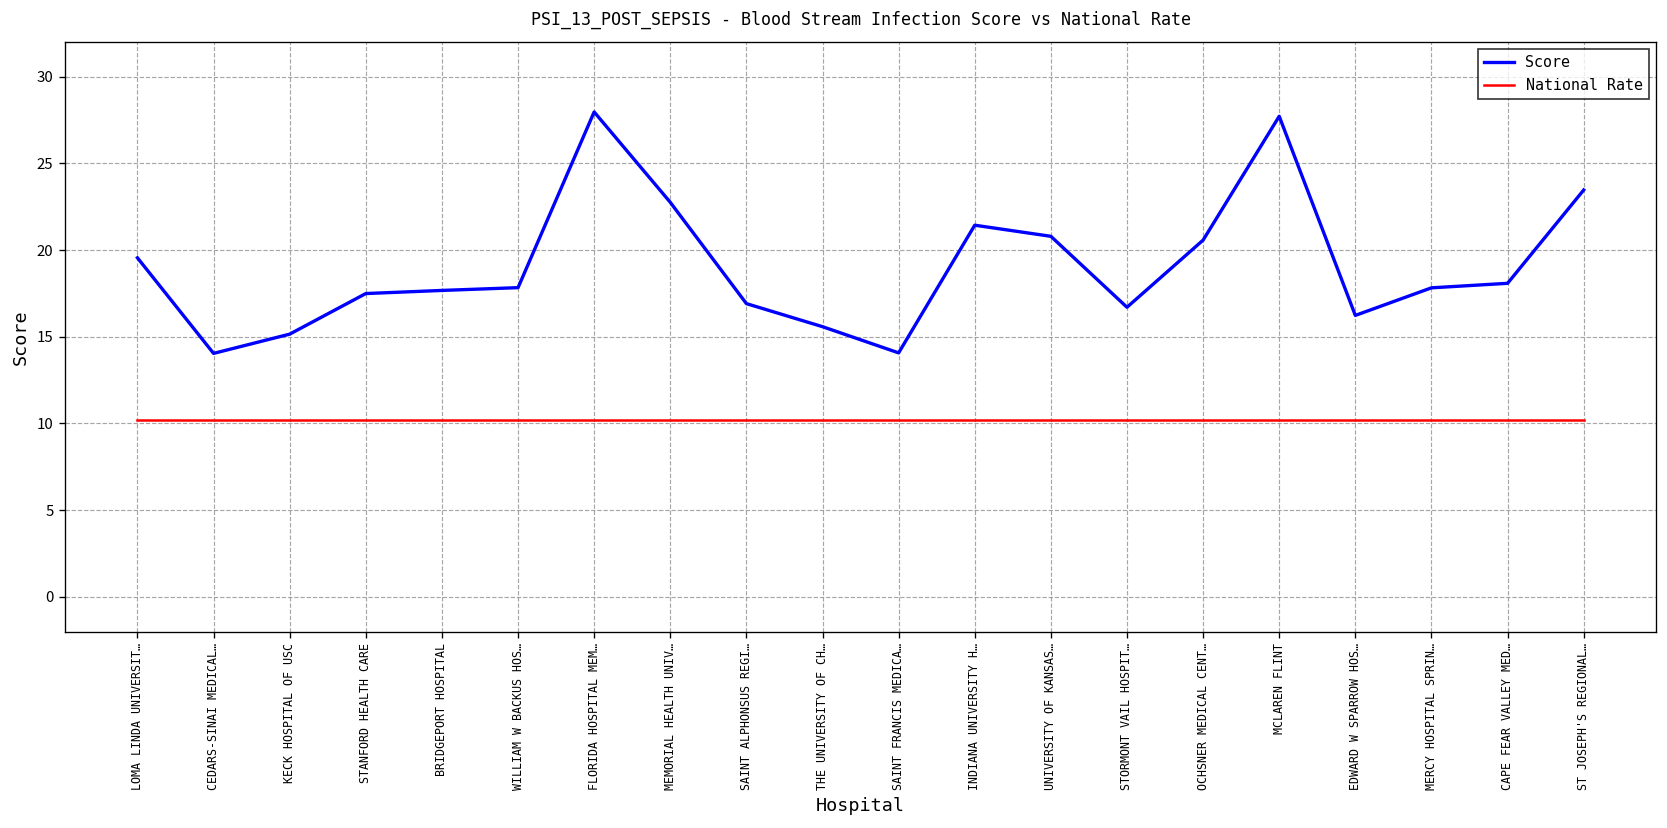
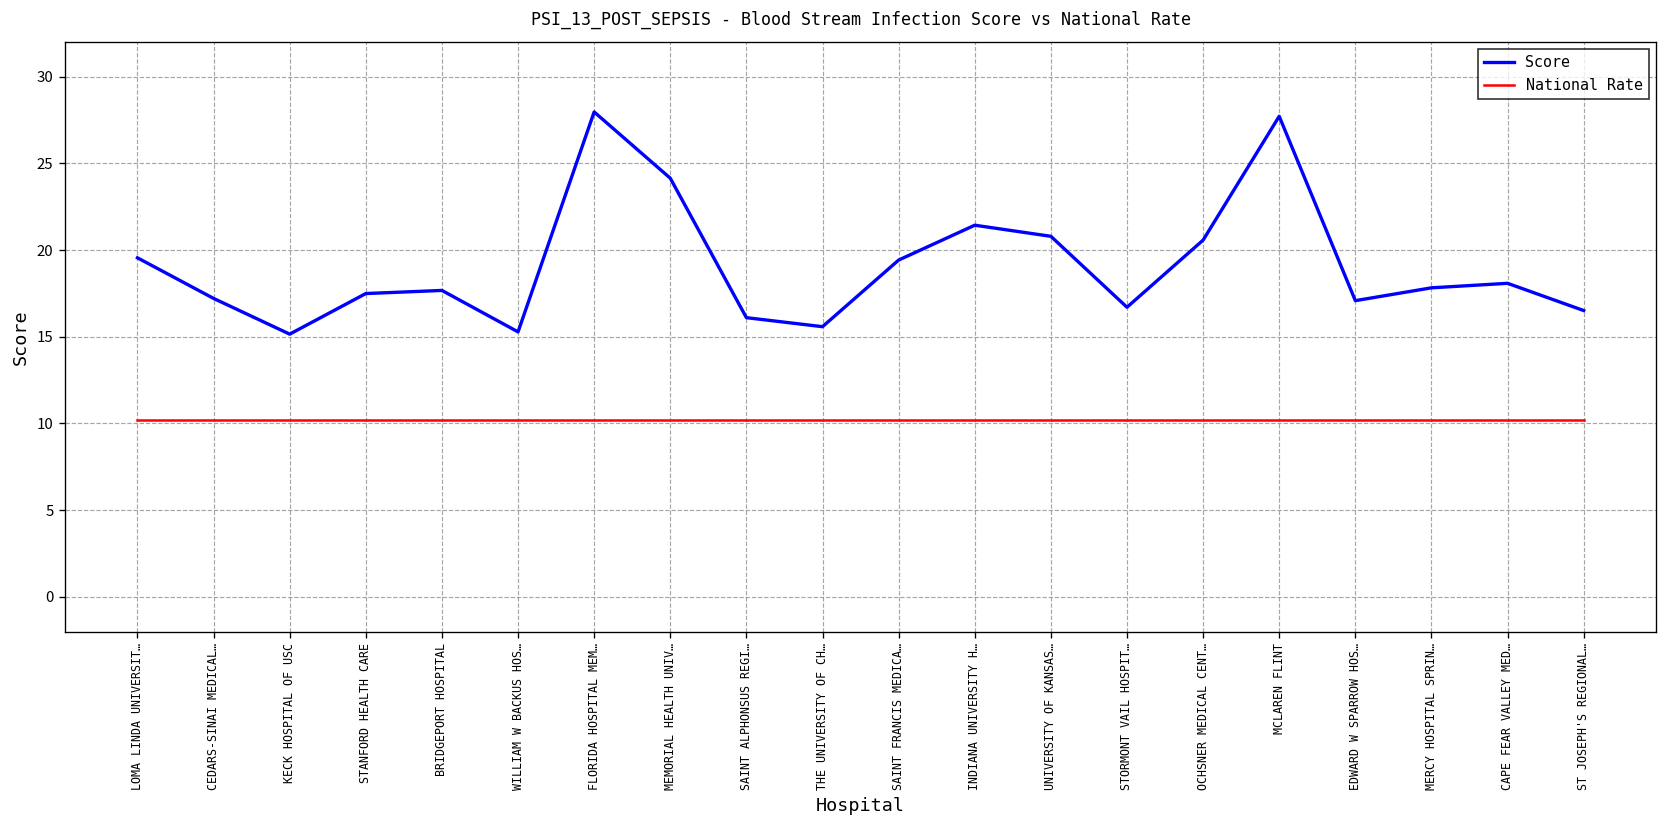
Score, CEDARS-SINAI MEDICAL…: 14.0 -> 17.2
Score, WILLIAM W BACKUS HOS…: 17.8 -> 15.3
Score, MEMORIAL HEALTH UNIV…: 22.8 -> 24.1
Score, SAINT ALPHONSUS REGI…: 16.9 -> 16.1
Score, SAINT FRANCIS MEDICA…: 14.1 -> 19.4
Score, EDWARD W SPARROW HOS…: 16.2 -> 17.1
Score, ST JOSEPH'S REGIONAL…: 23.5 -> 16.5
